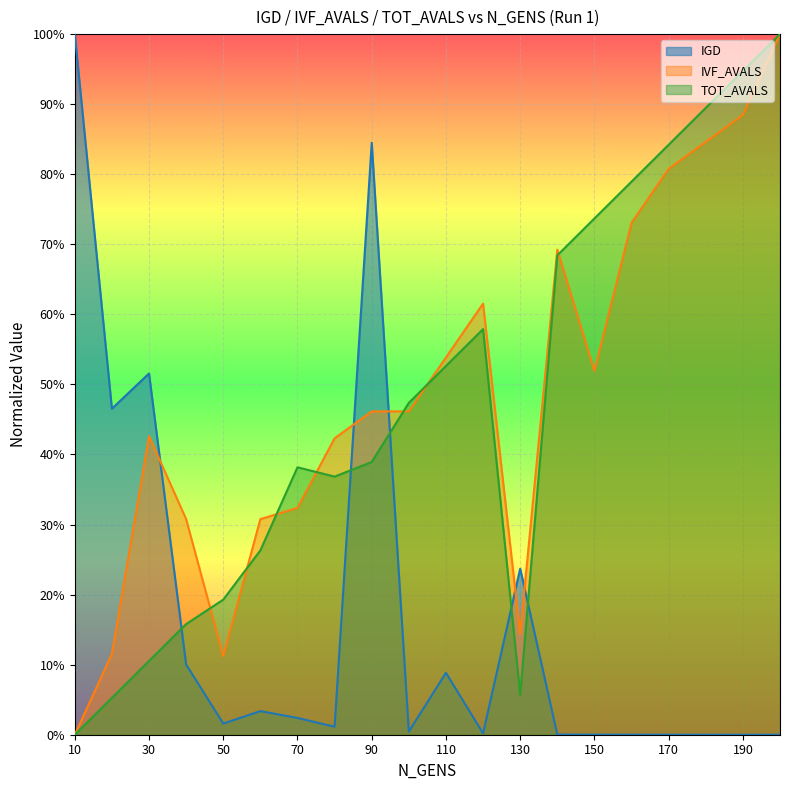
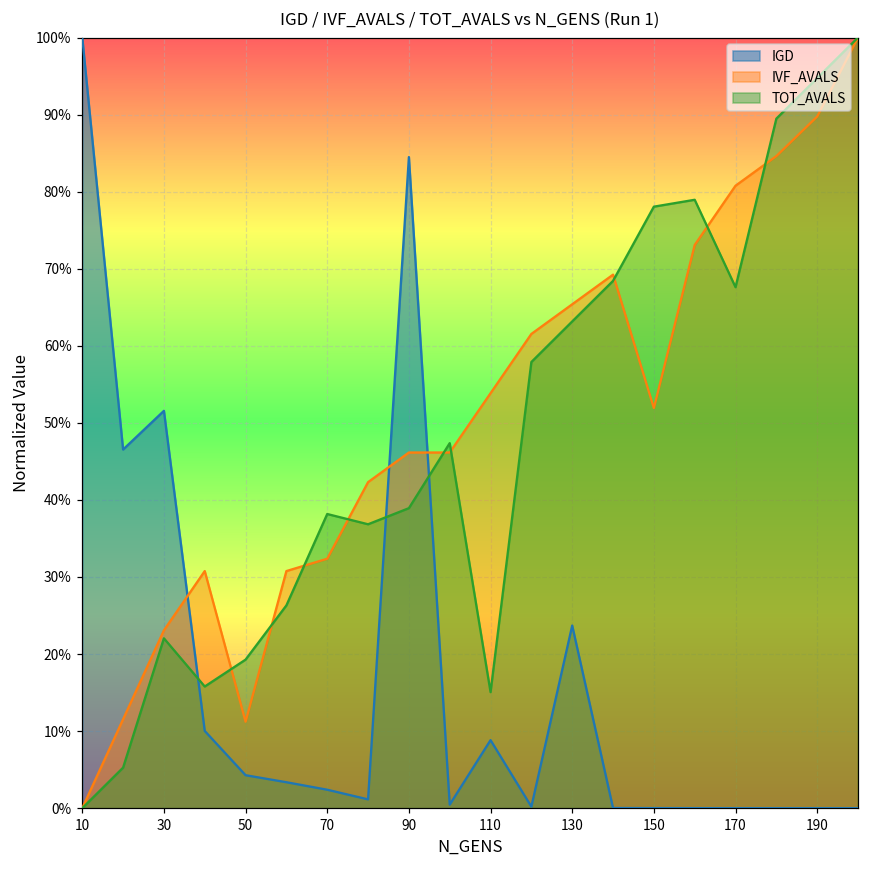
IVF_AVALS, 30: 43% -> 23%
TOT_AVALS, 30: 11% -> 22%
IGD, 50: 2% -> 4%
TOT_AVALS, 110: 53% -> 15%
IVF_AVALS, 130: 14% -> 65%
TOT_AVALS, 130: 6% -> 63%
TOT_AVALS, 150: 74% -> 78%
TOT_AVALS, 170: 84% -> 68%
IVF_AVALS, 190: 88% -> 90%
